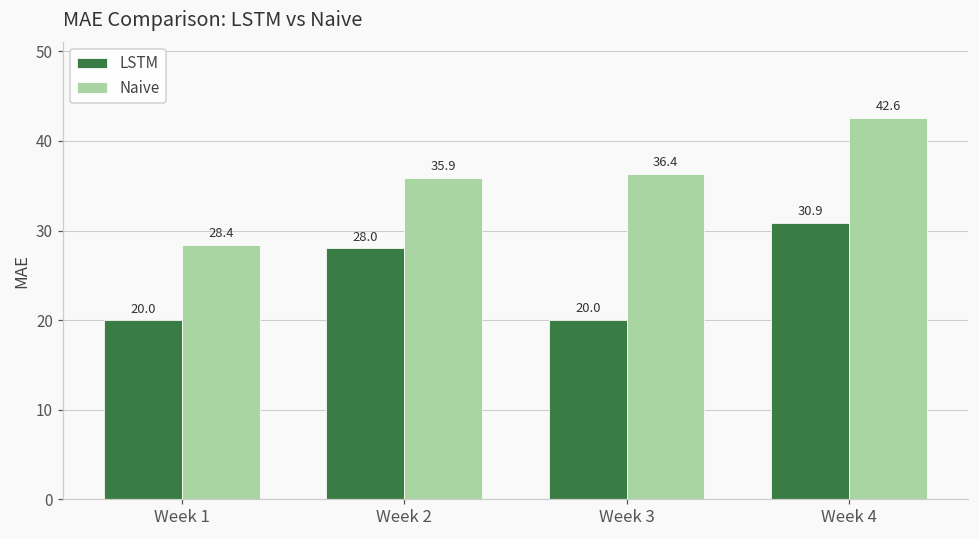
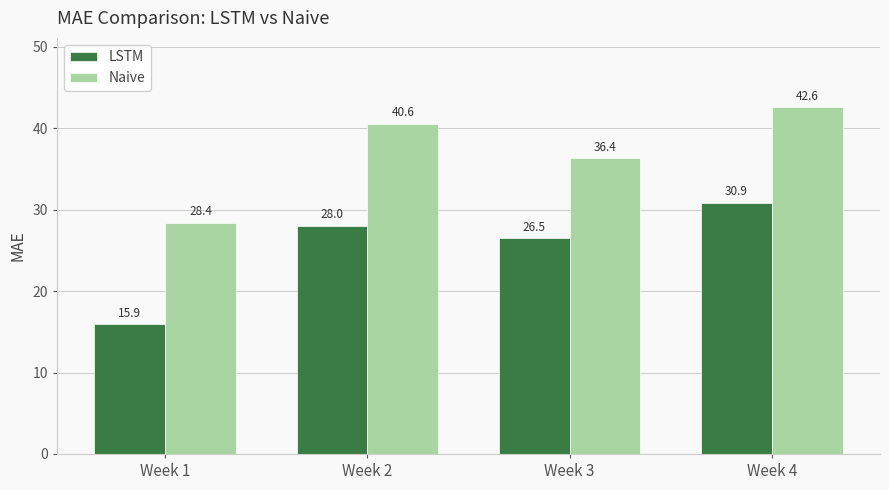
LSTM, Week 1: 20.0 -> 15.9
Naive, Week 2: 35.9 -> 40.6
LSTM, Week 3: 20.0 -> 26.5
